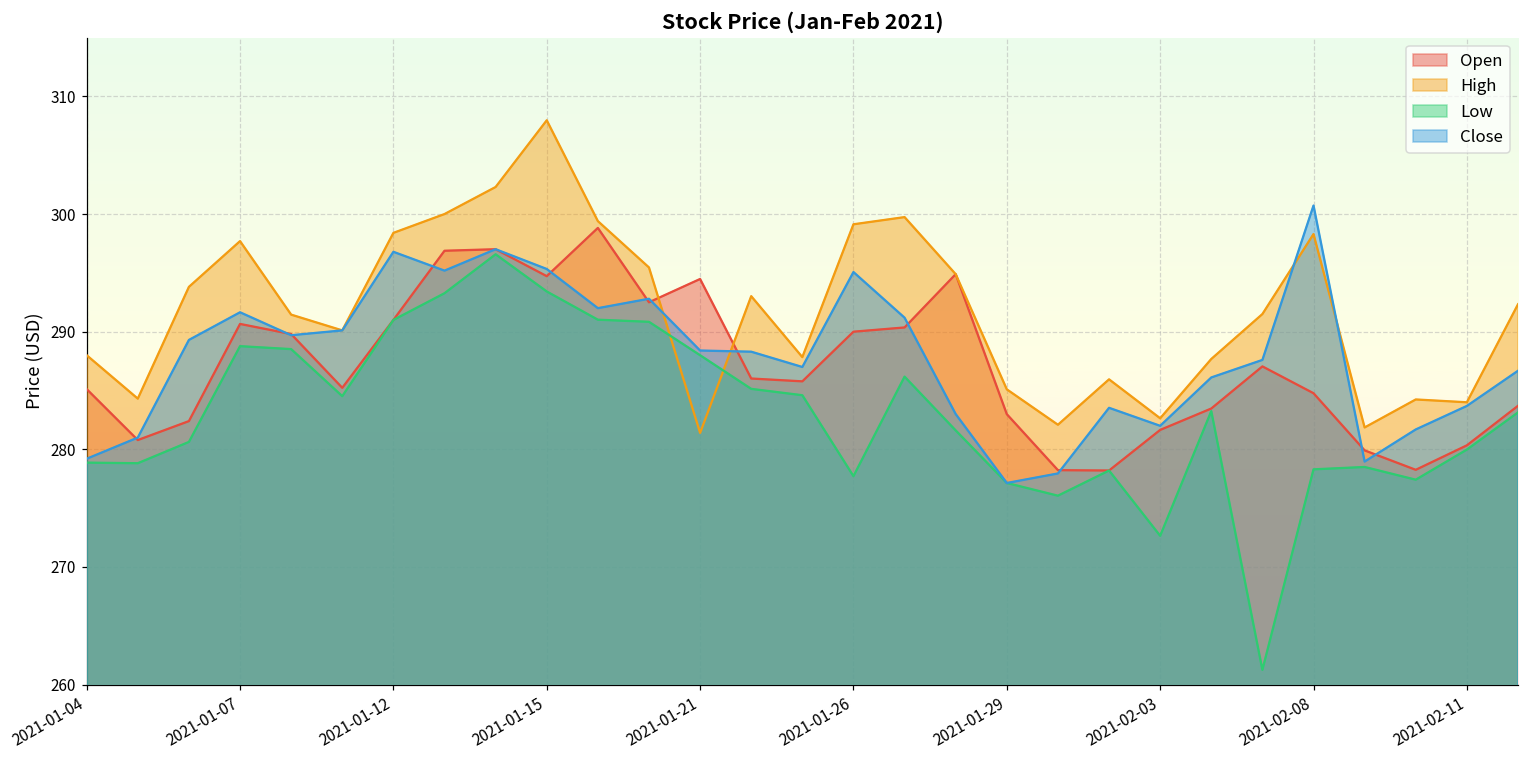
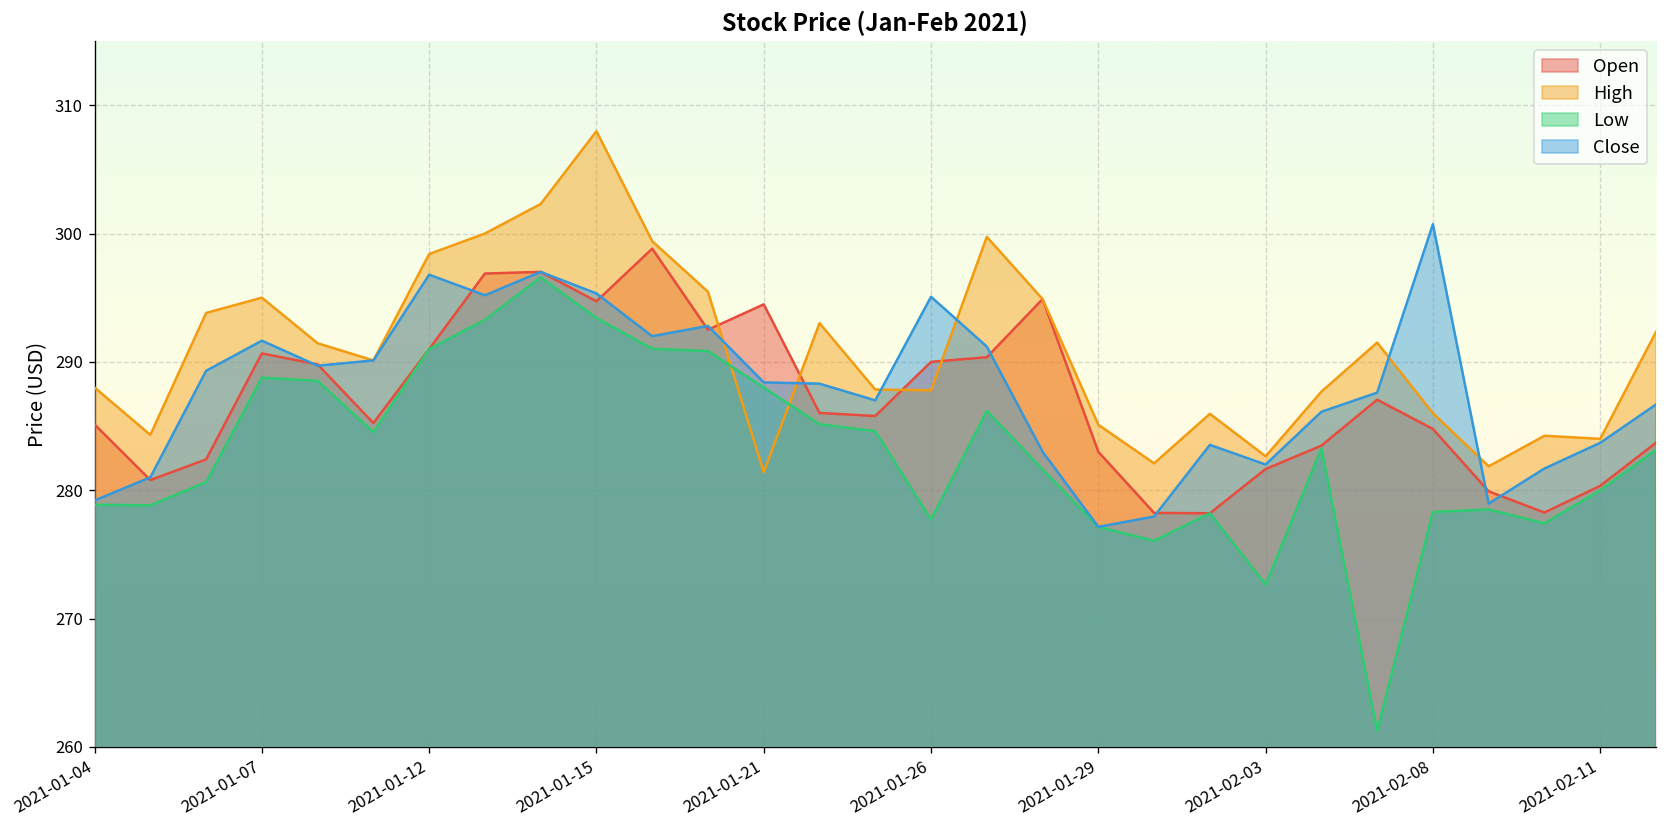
High, 2021-01-07: 297.7 -> 295.0
High, 2021-01-26: 299.1 -> 287.8
High, 2021-02-08: 298.3 -> 286.0
